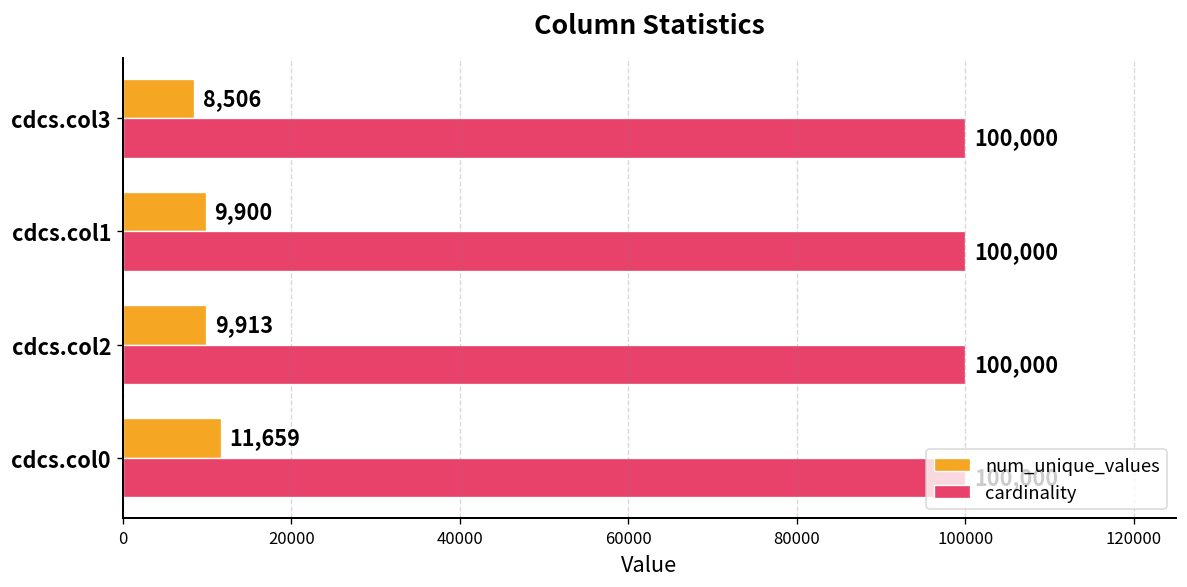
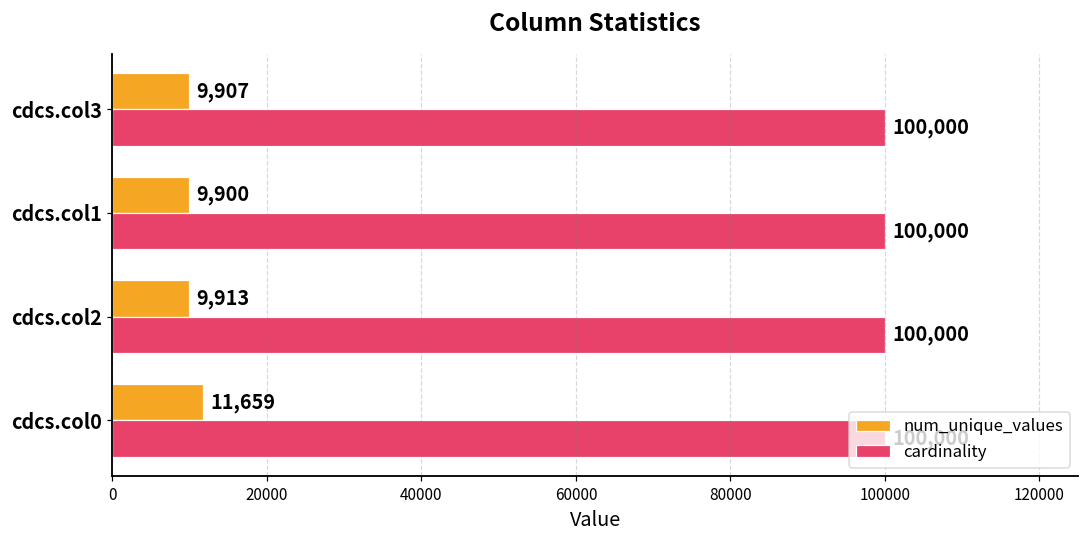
num_unique_values, cdcs.col3: 8,506 -> 9,907
